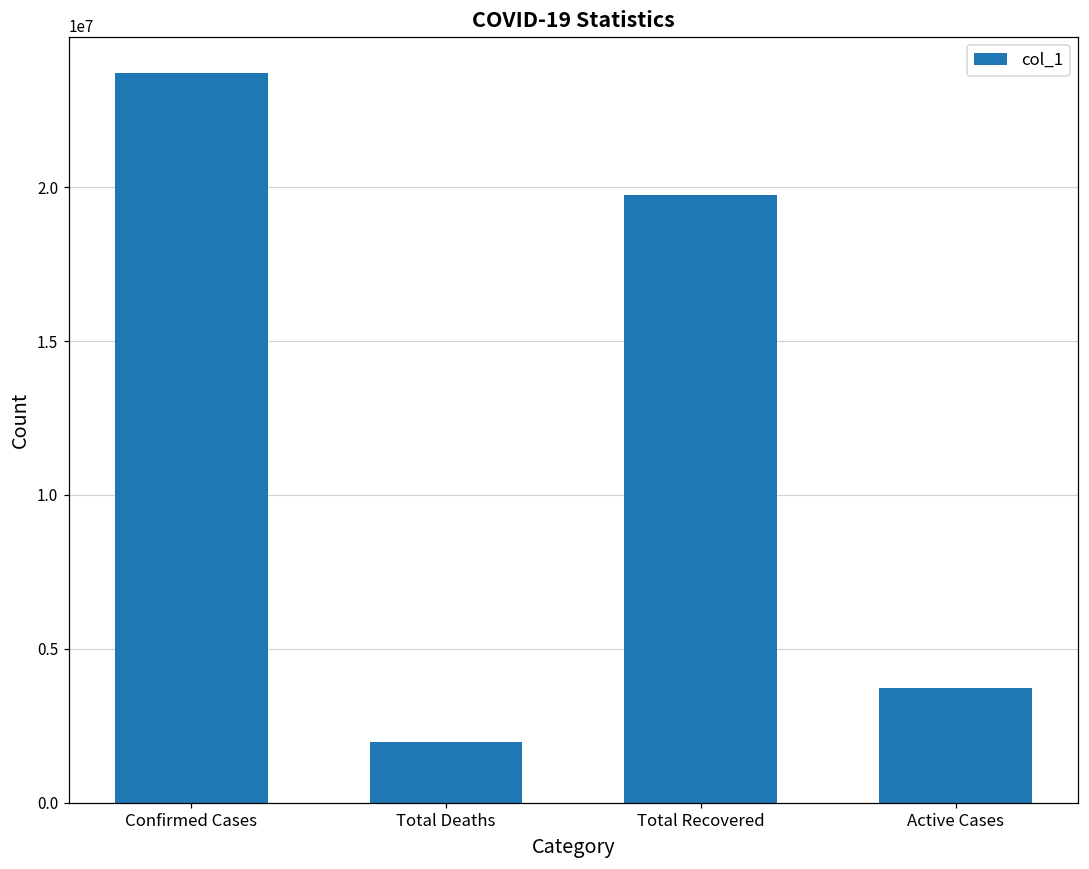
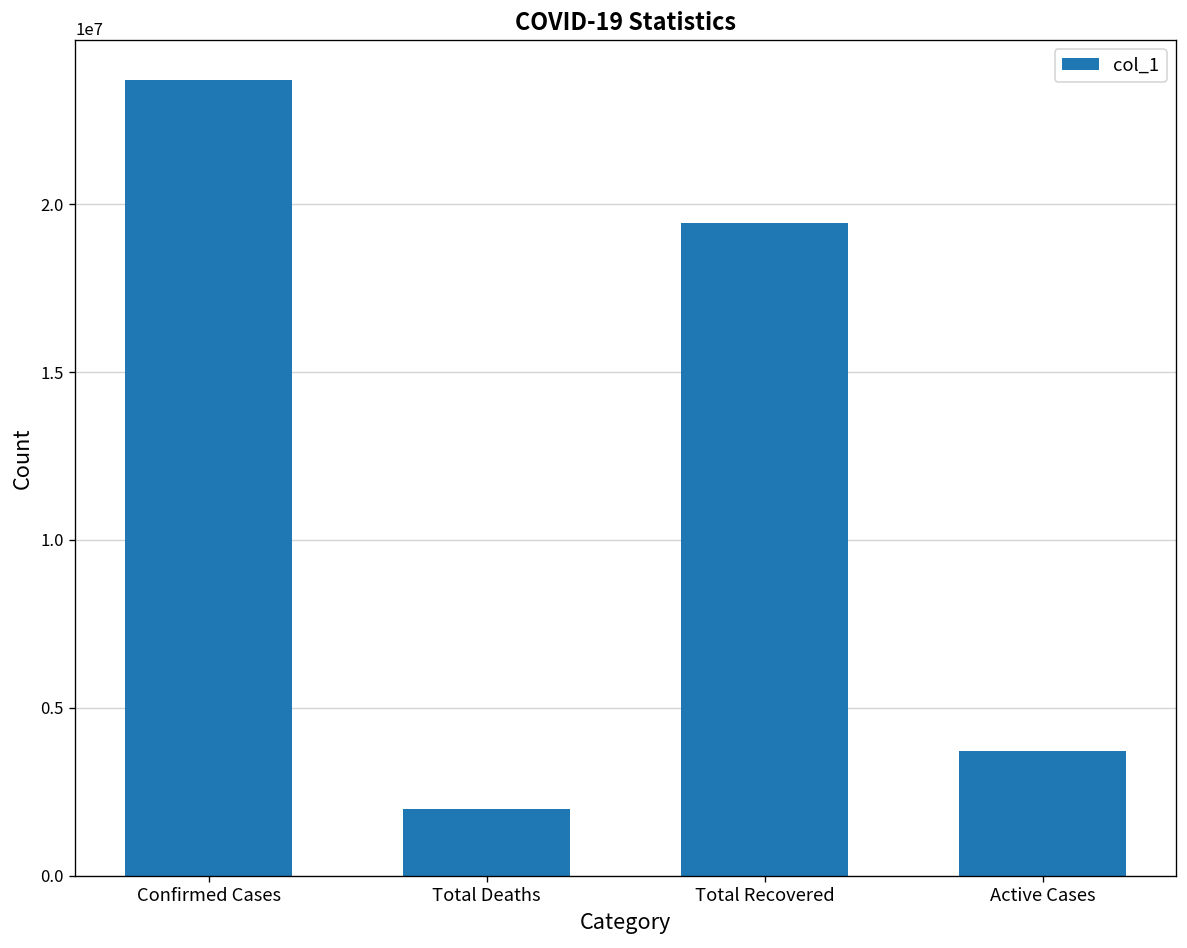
Total Recovered: 19700000 -> 19400000
